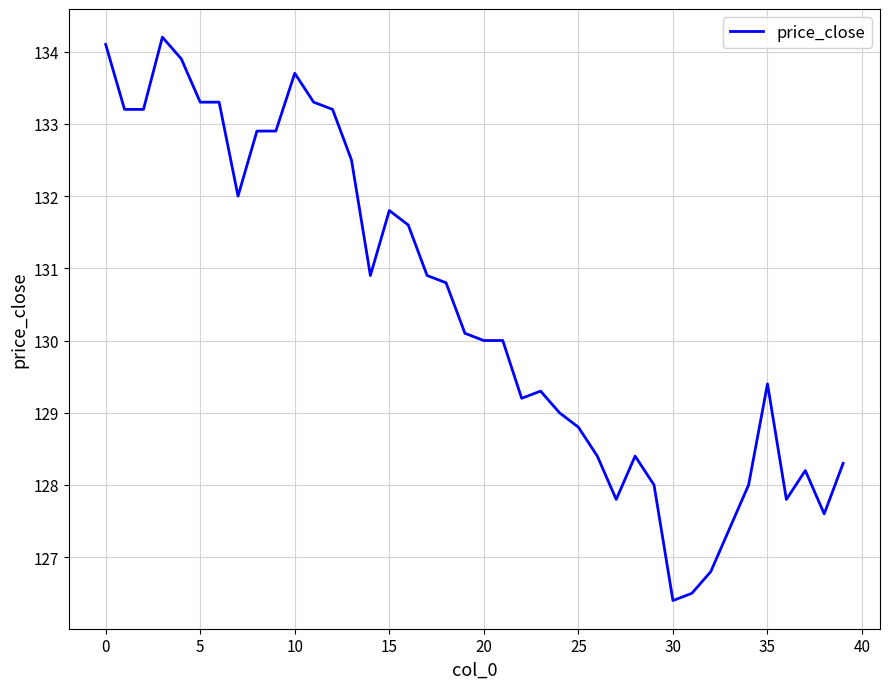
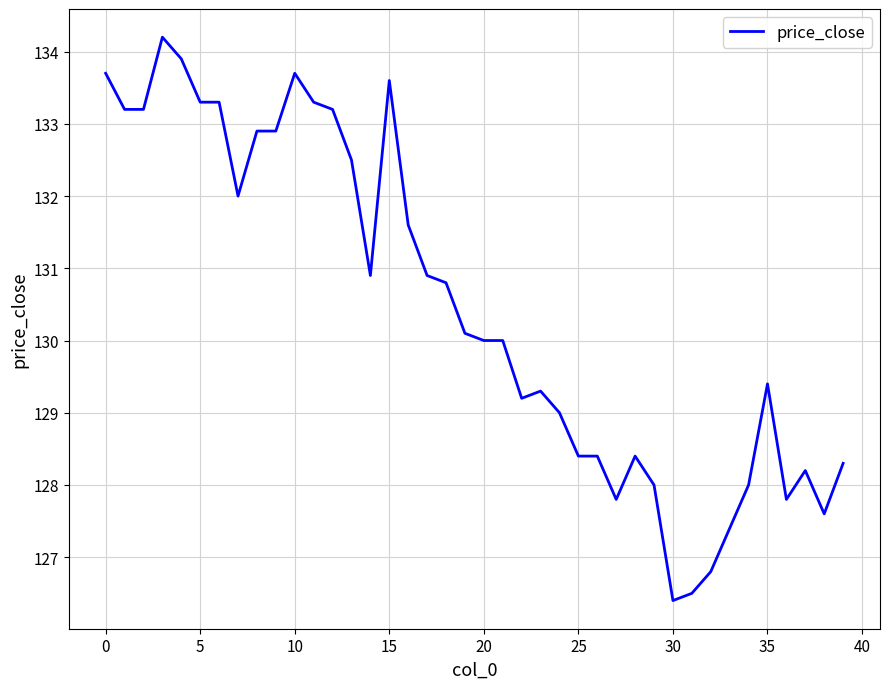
0: 134.1 -> 133.7
15: 131.8 -> 133.6
25: 128.8 -> 128.4
